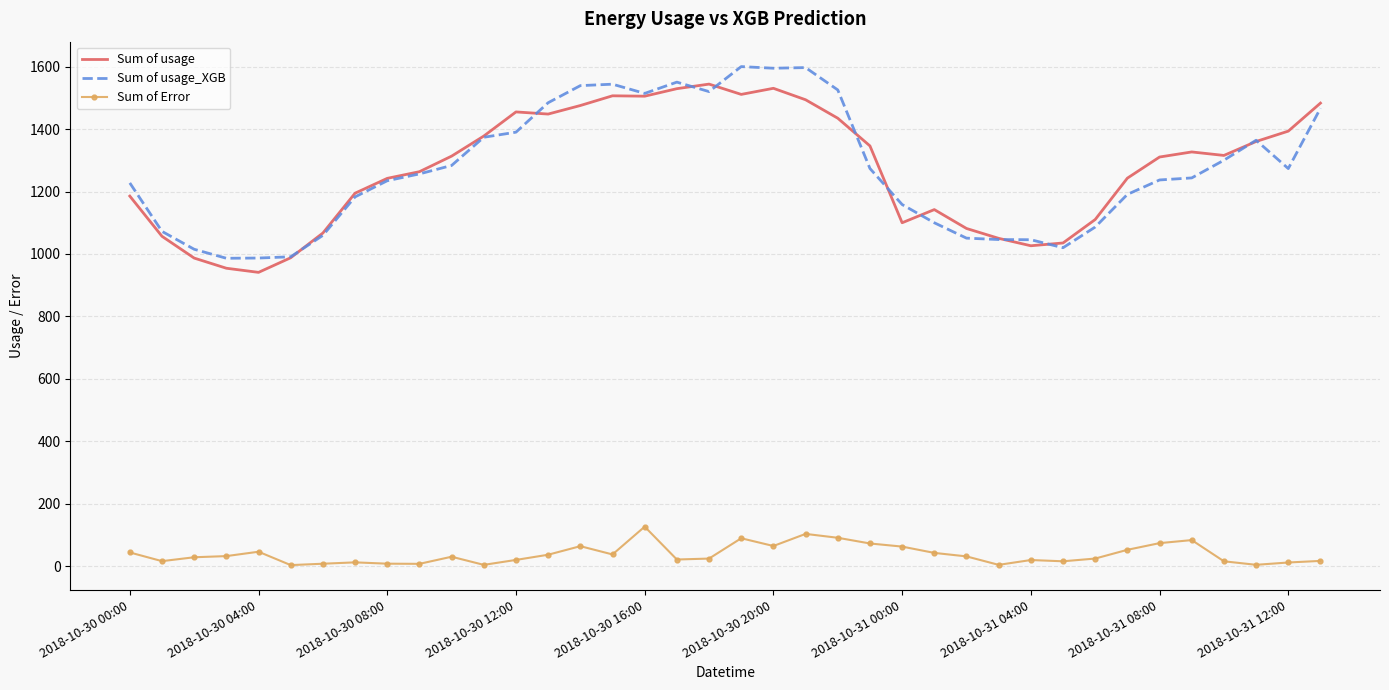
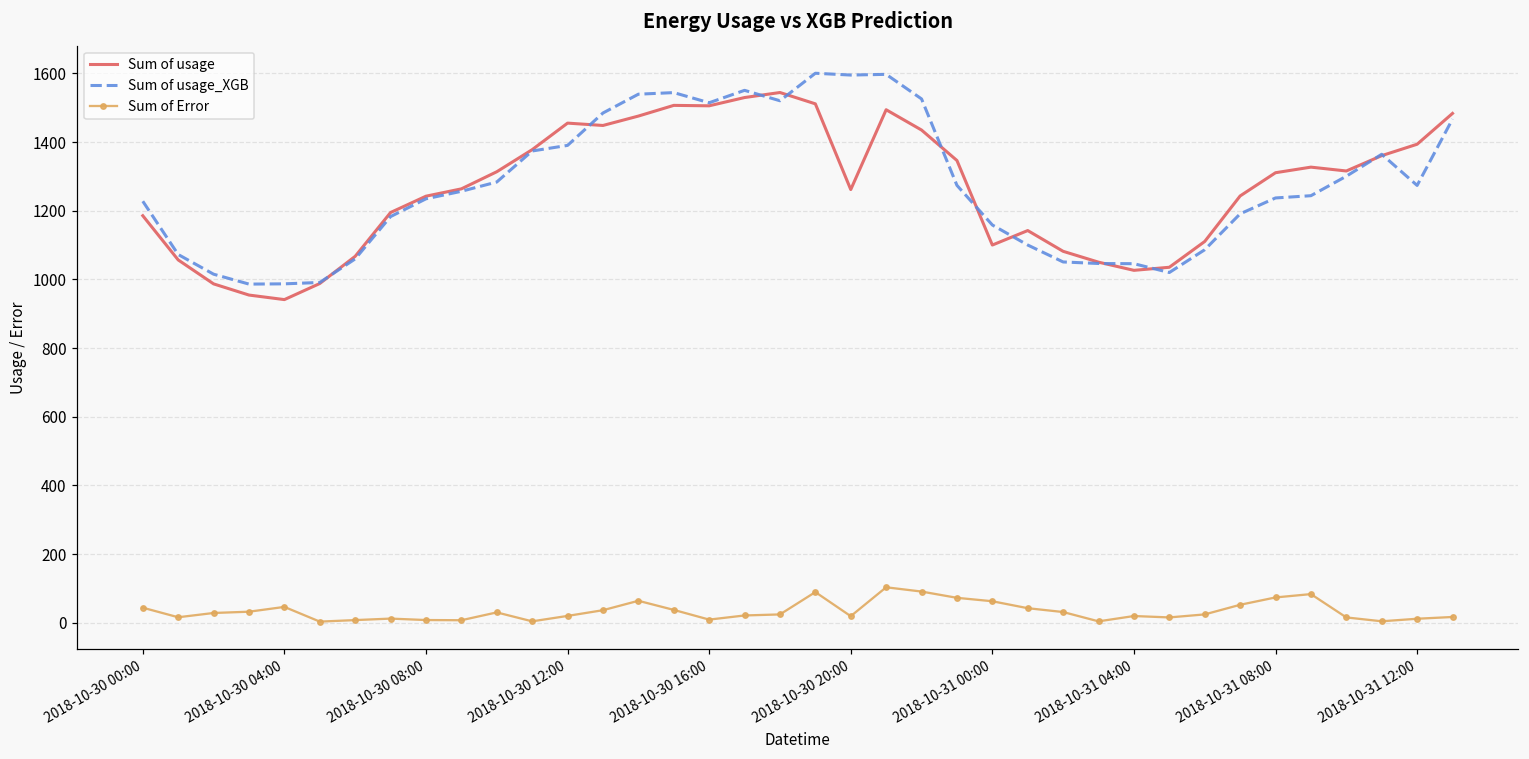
Sum of Error, 2018-10-30 16:00: 130 -> 10
Sum of usage, 2018-10-30 20:00: 1530 -> 1260
Sum of Error, 2018-10-30 20:00: 60 -> 20
